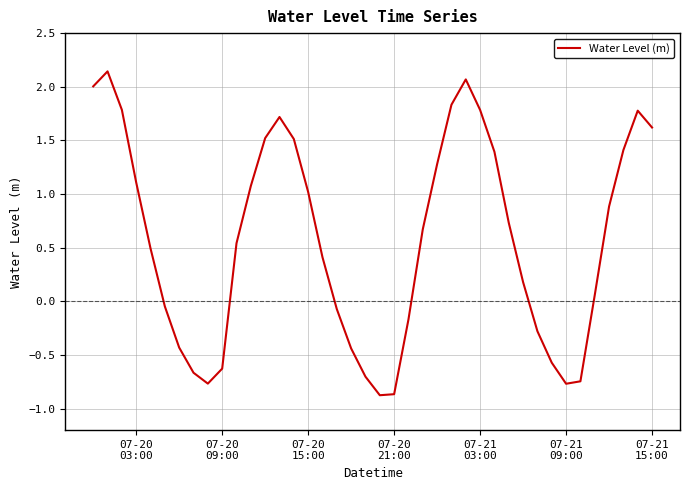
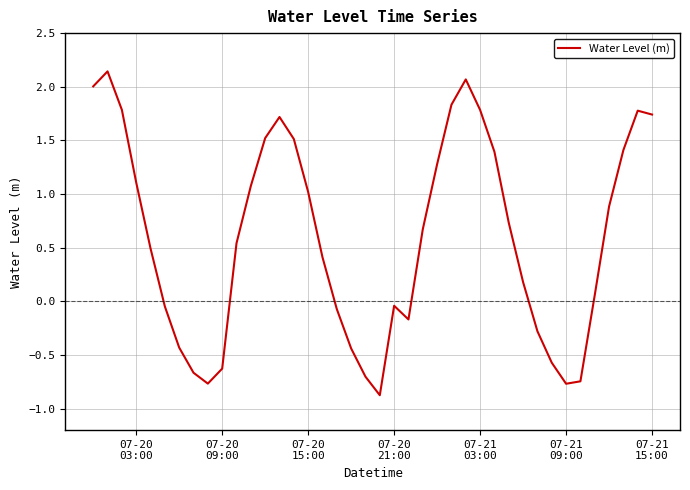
07-20 21:00: -0.87 -> -0.04
07-21 15:00: 1.62 -> 1.74
